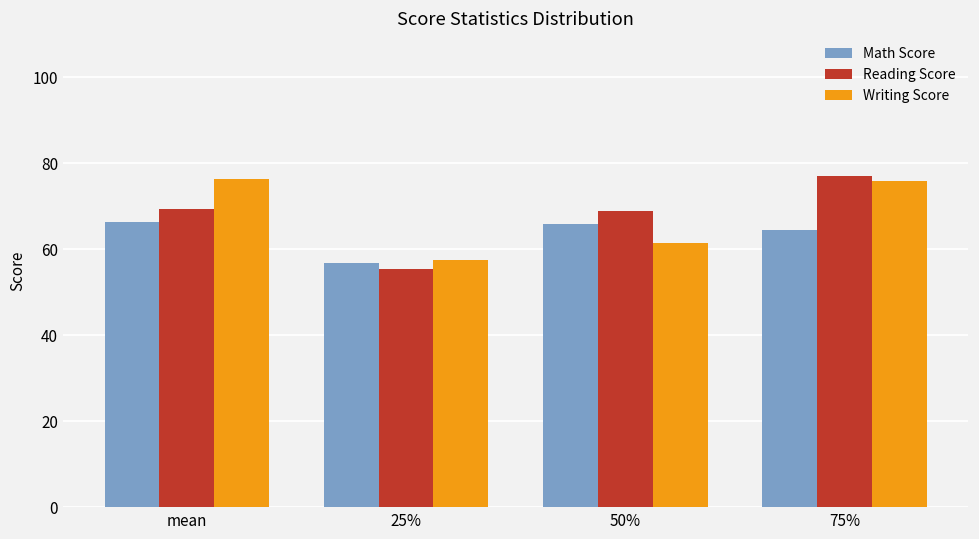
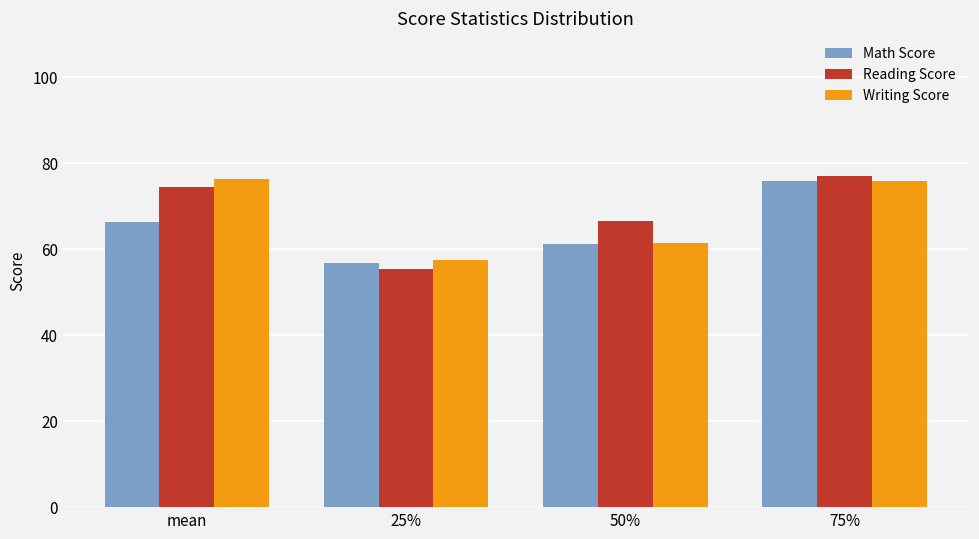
Reading Score, mean: 69 -> 75
Math Score, 50%: 66 -> 61
Reading Score, 50%: 69 -> 67
Math Score, 75%: 65 -> 76
